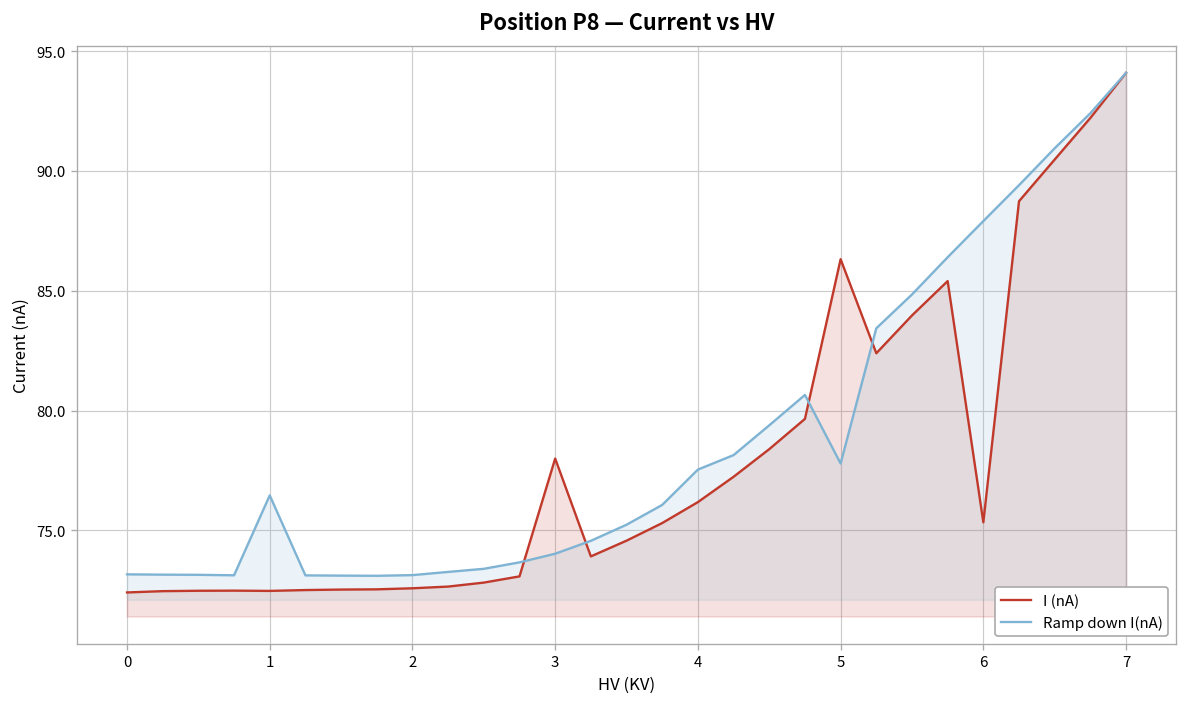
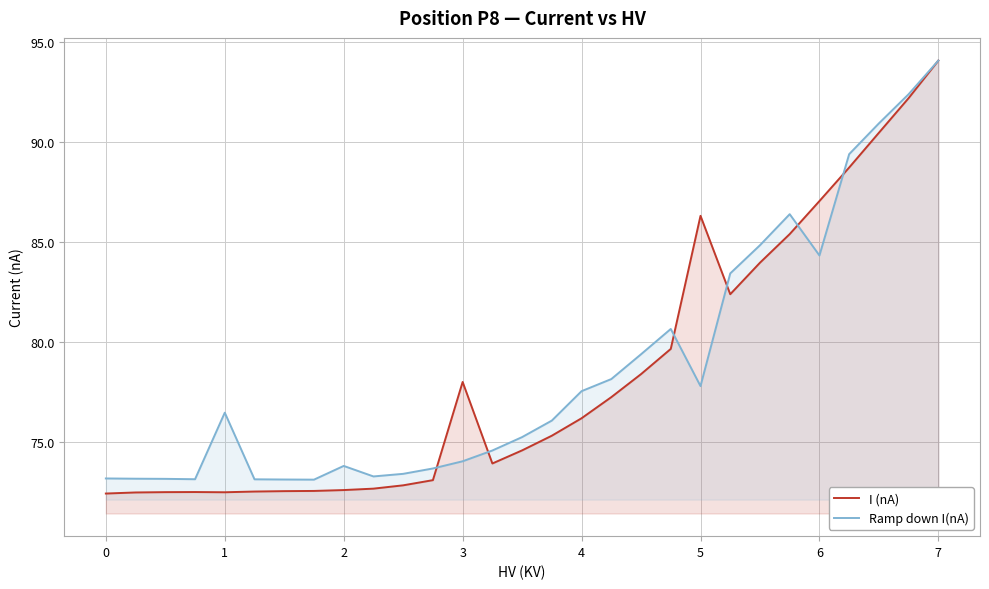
Ramp down I(nA), 2: 73.1 -> 73.8
I (nA), 6: 75.3 -> 87.1
Ramp down I(nA), 6: 87.9 -> 84.3
